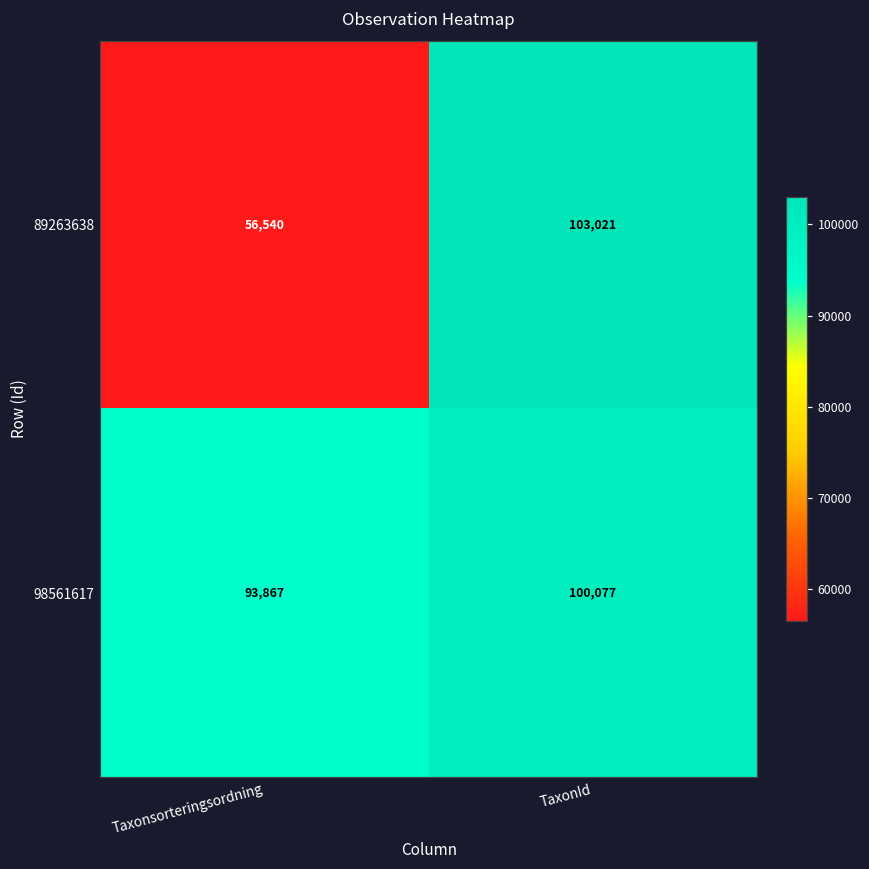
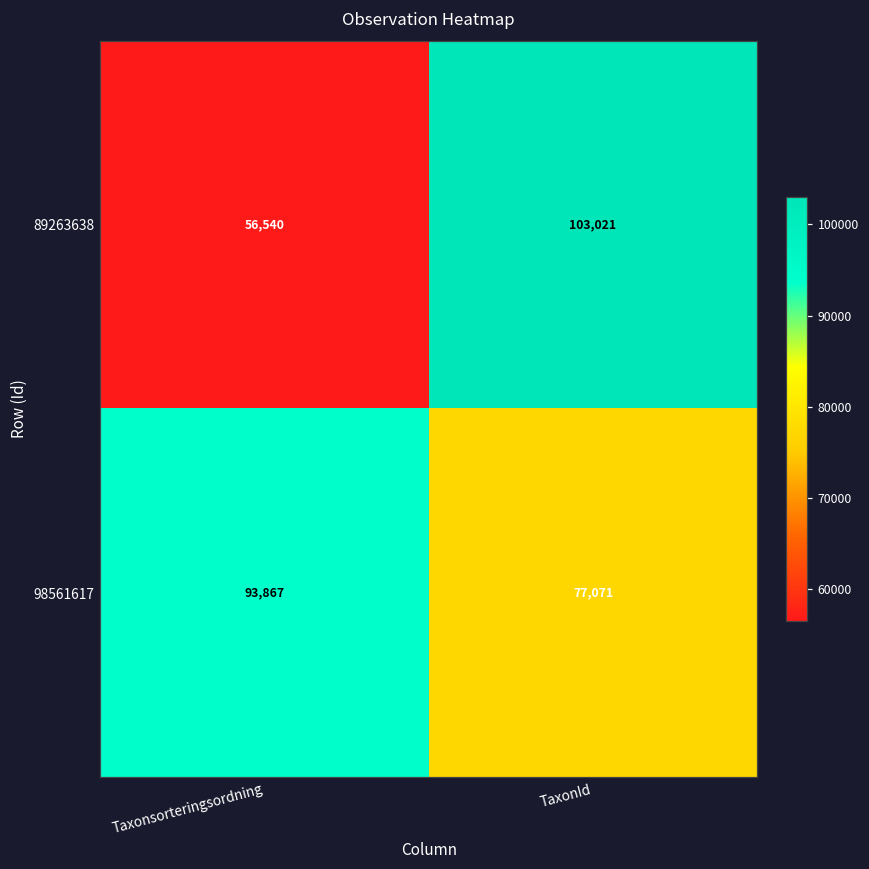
98561617, TaxonId: 100,077 -> 77,071
